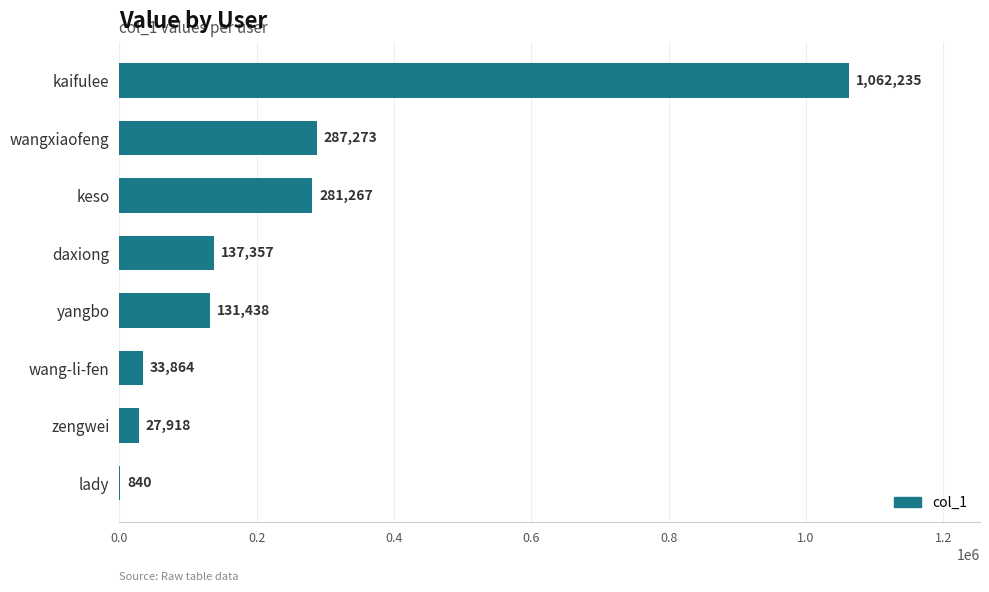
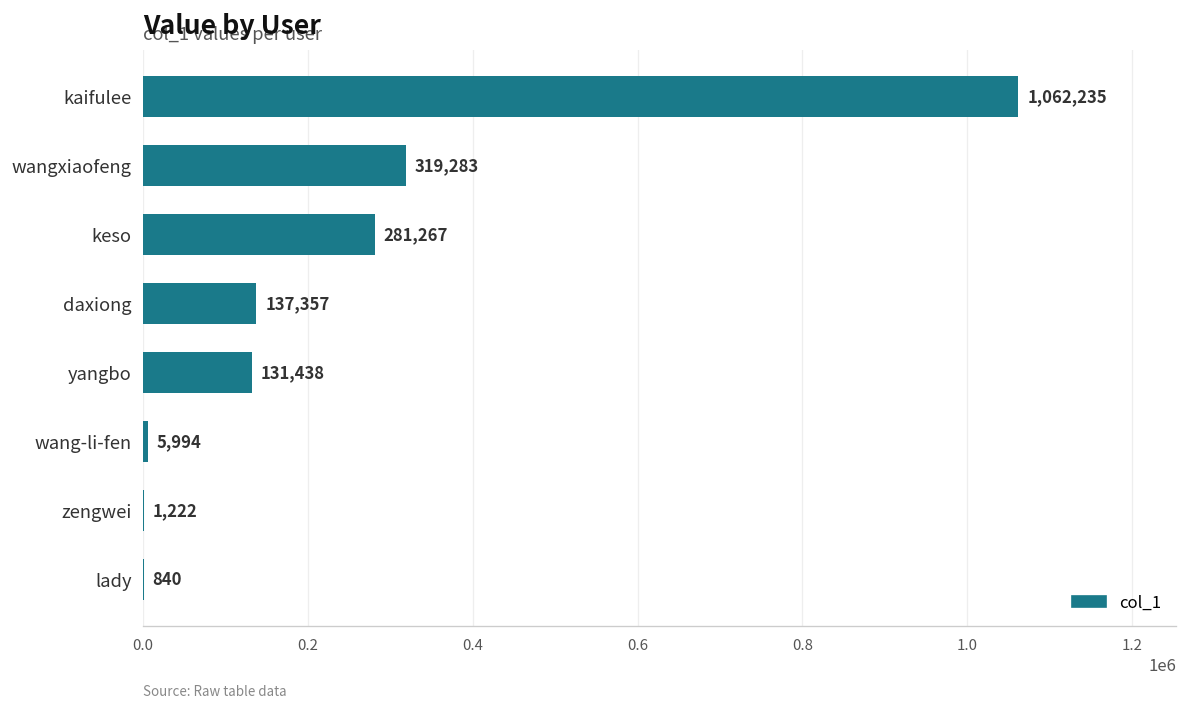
wangxiaofeng: 287,273 -> 319,283
wang-li-fen: 33,864 -> 5,994
zengwei: 27,918 -> 1,222
